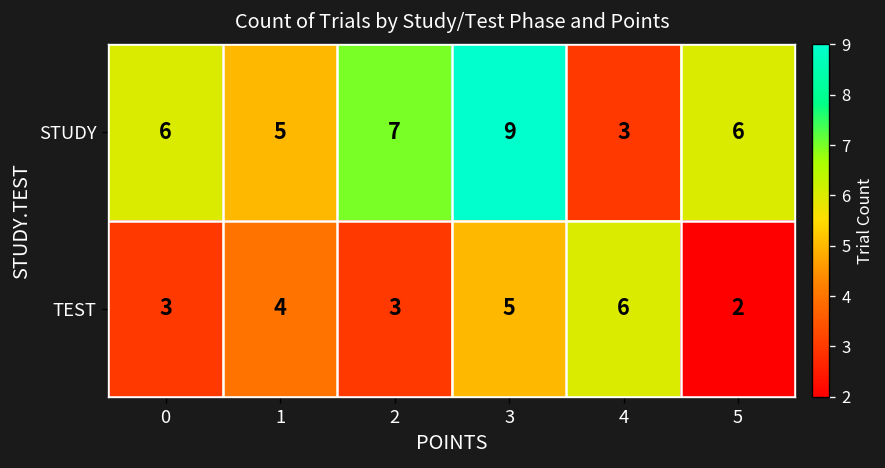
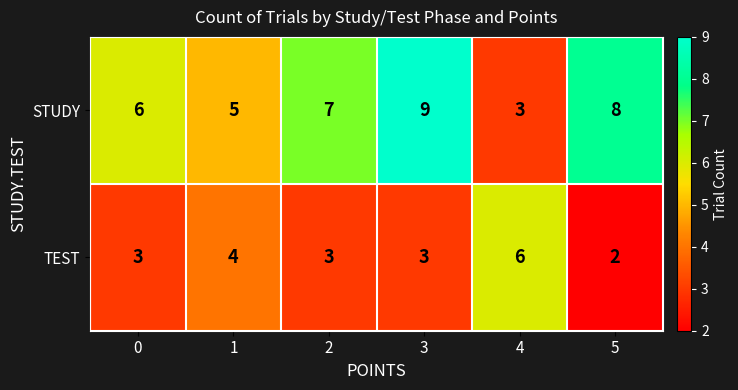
STUDY, 5: 6 -> 8
TEST, 3: 5 -> 3
